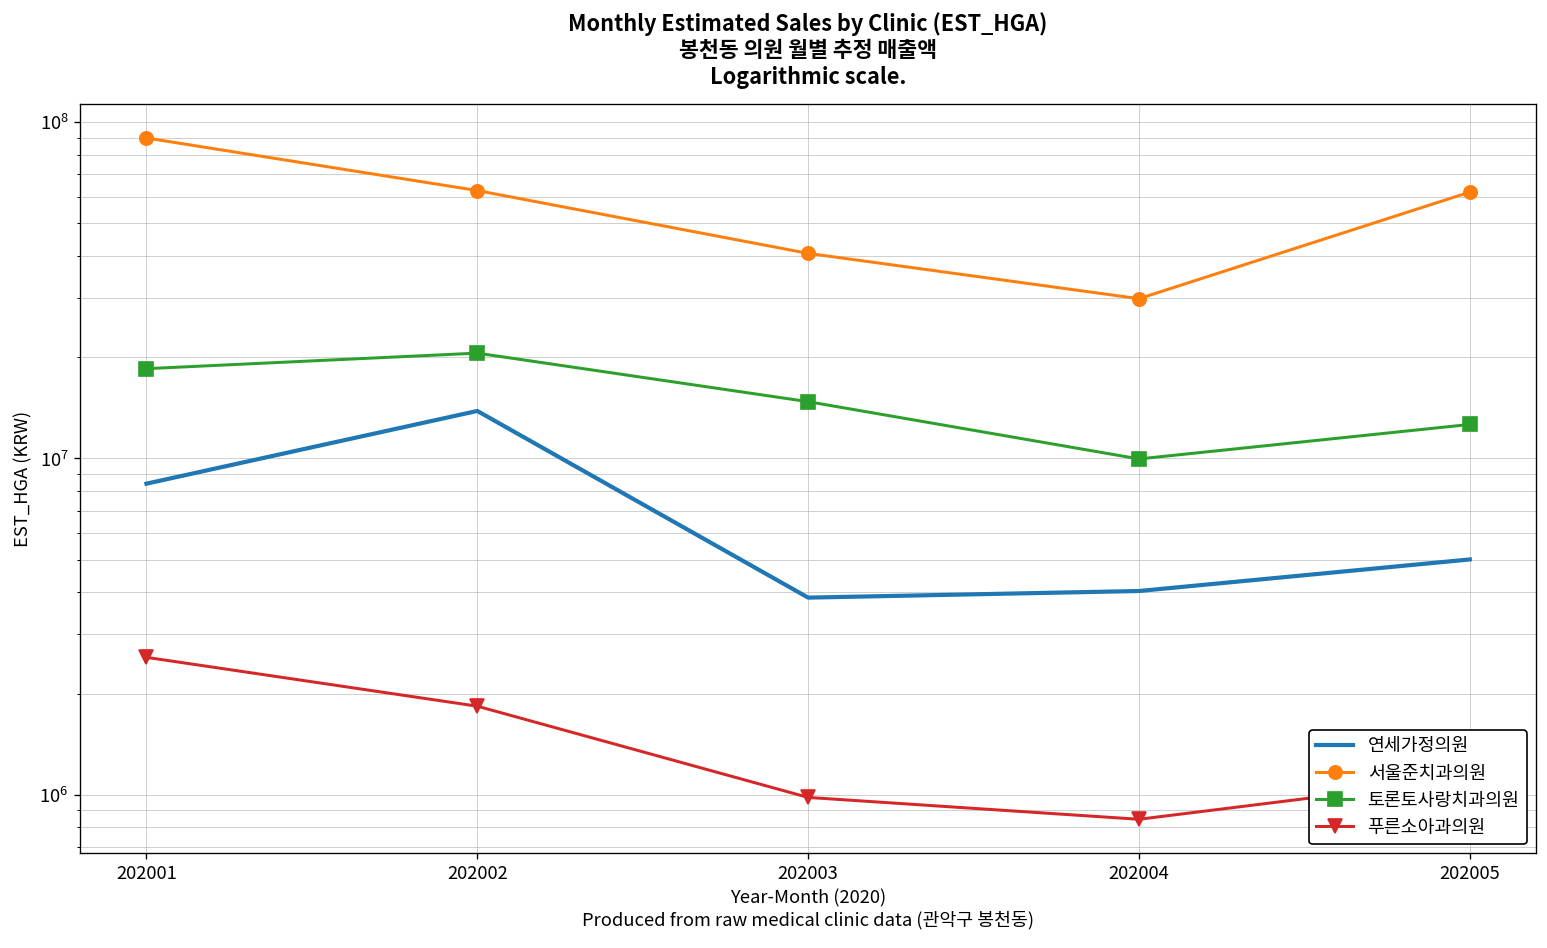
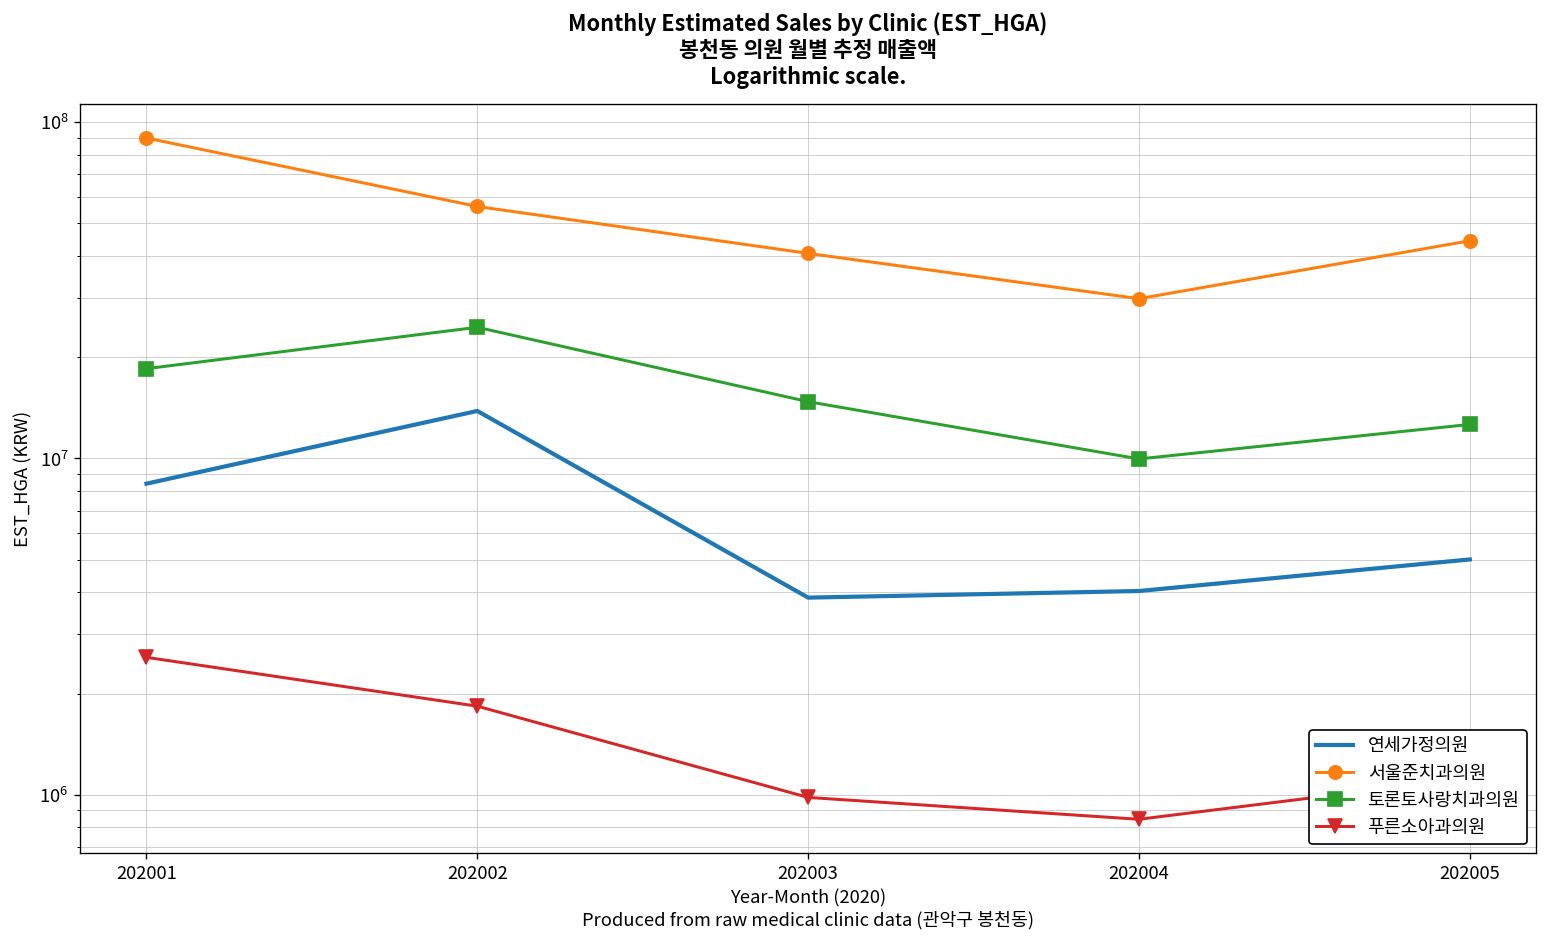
서울준치과의원, 202002: 63000000 -> 56000000
토론토사랑치과의원, 202002: 21000000 -> 25000000
서울준치과의원, 202005: 62000000 -> 44000000
